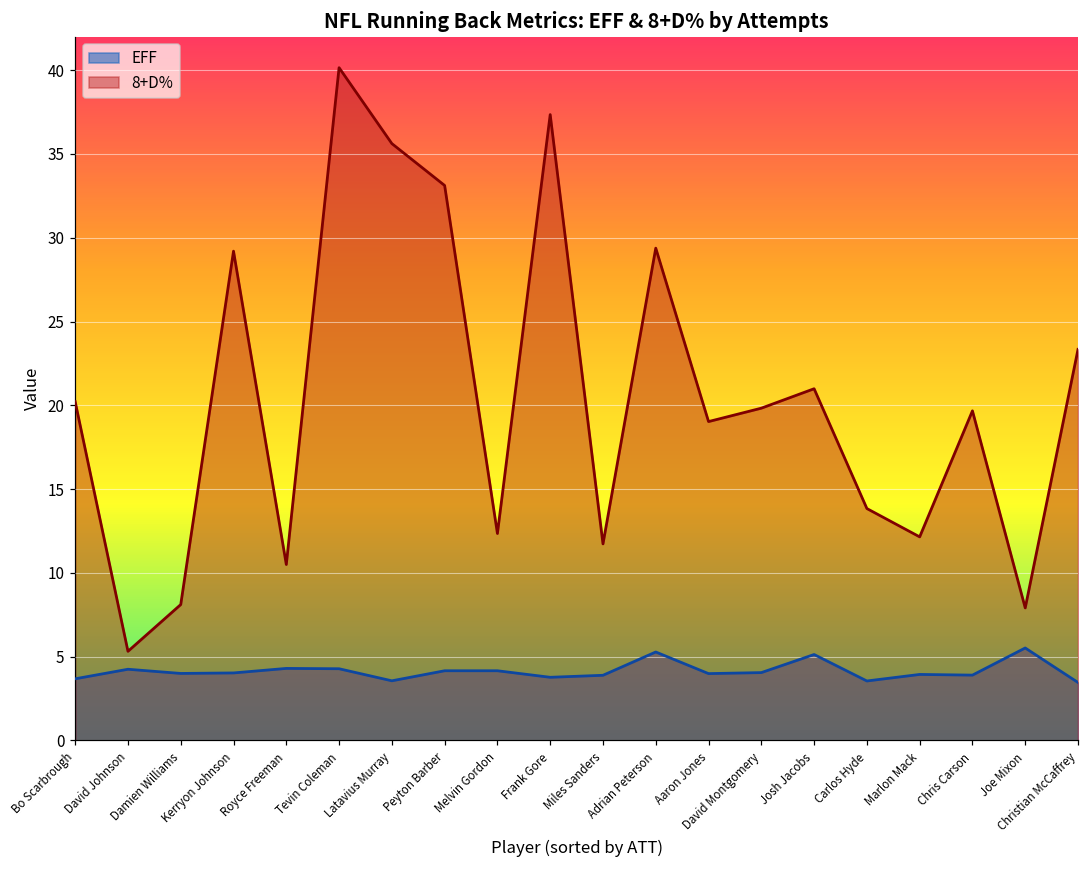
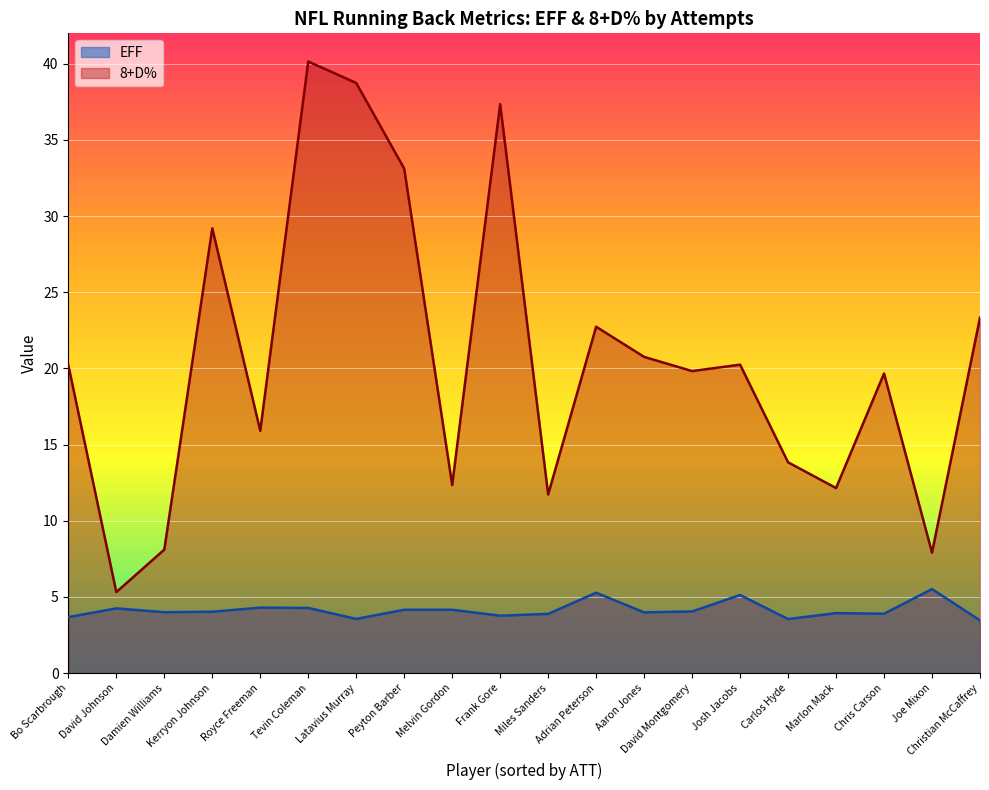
8+D%, Royce Freeman: 10.5 -> 15.9
8+D%, Latavius Murray: 35.6 -> 38.7
8+D%, Adrian Peterson: 29.4 -> 22.7
8+D%, Aaron Jones: 19.0 -> 20.8
8+D%, Josh Jacobs: 21.0 -> 20.3
